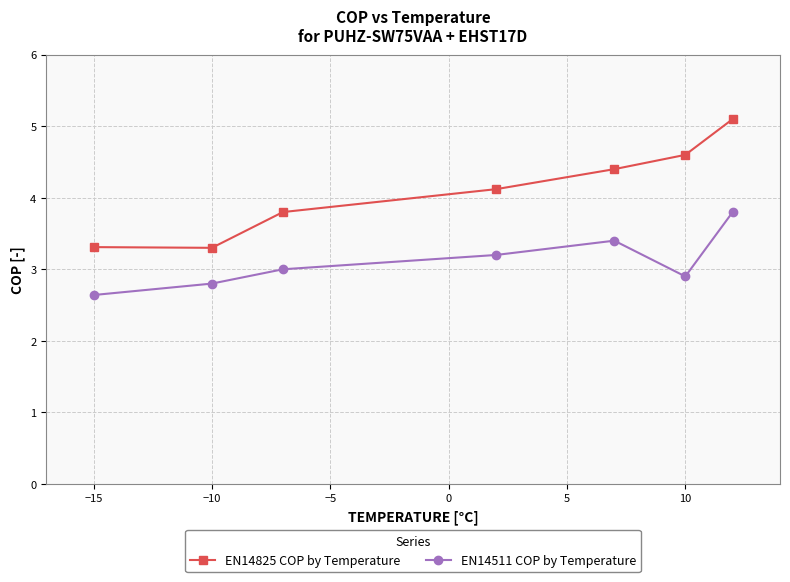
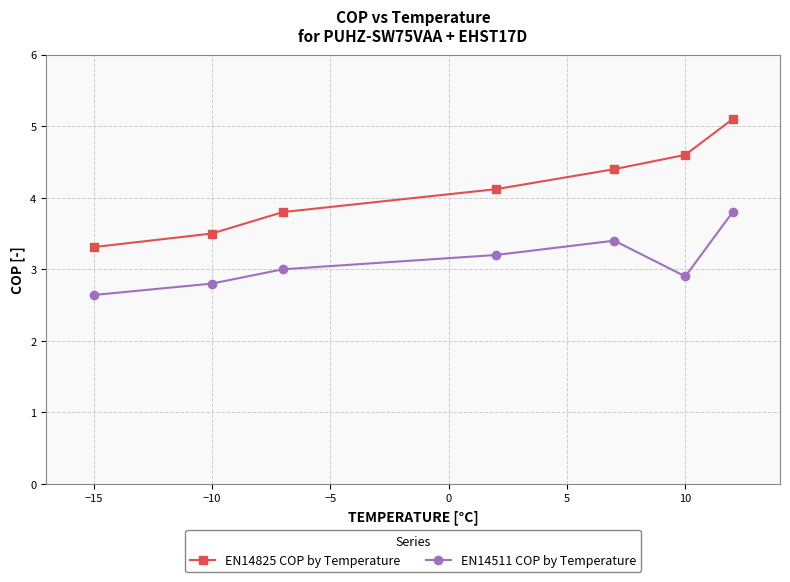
EN14825 COP by Temperature, −10: 3.3 -> 3.5
